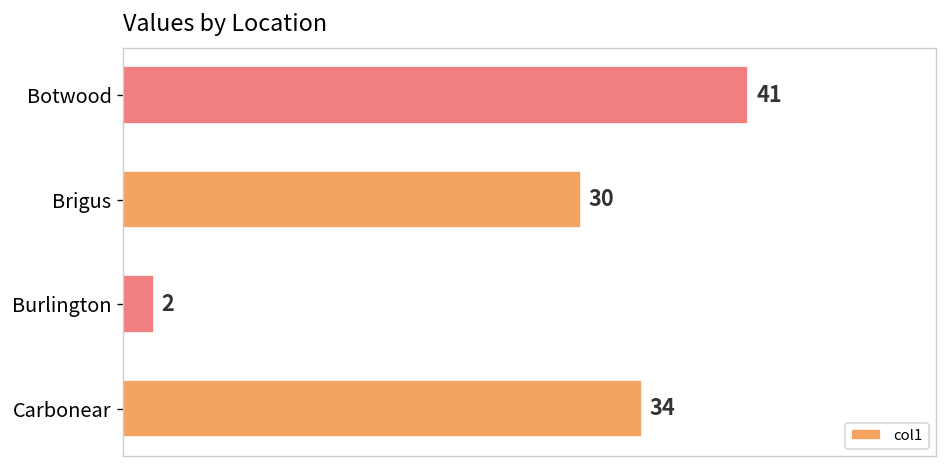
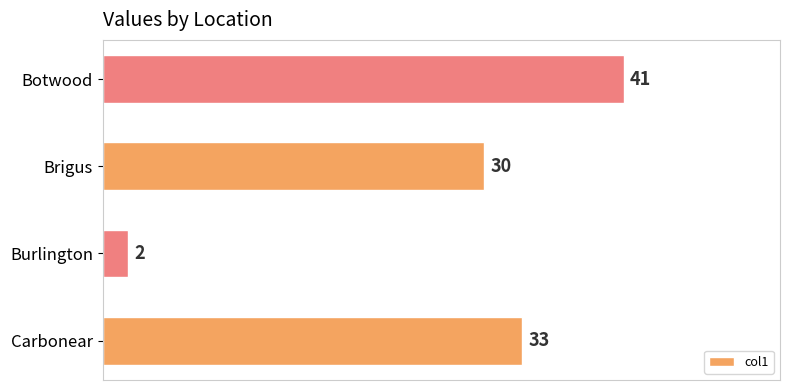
Carbonear: 34 -> 33
